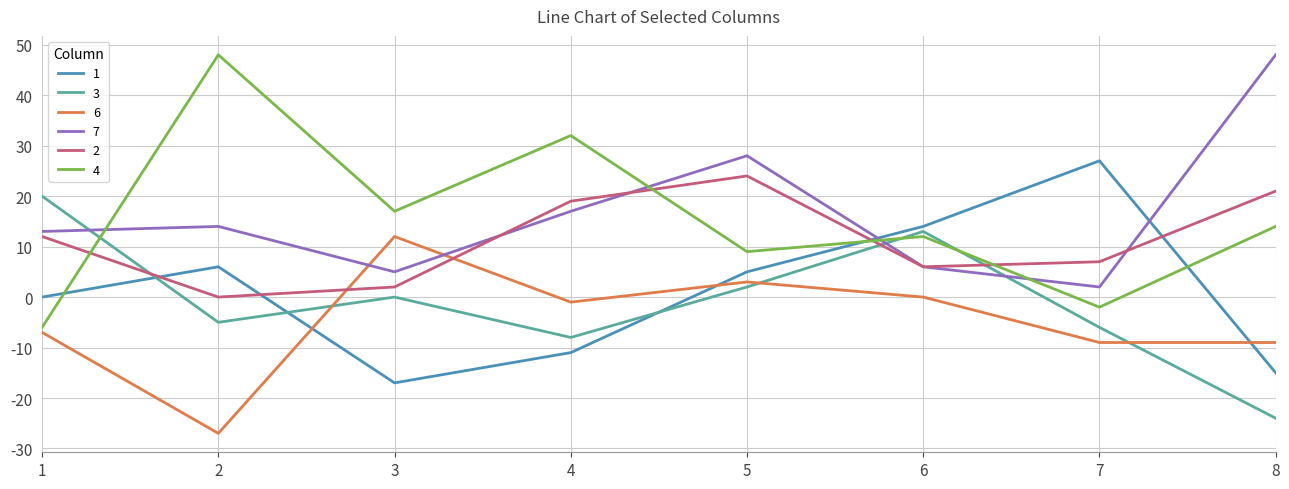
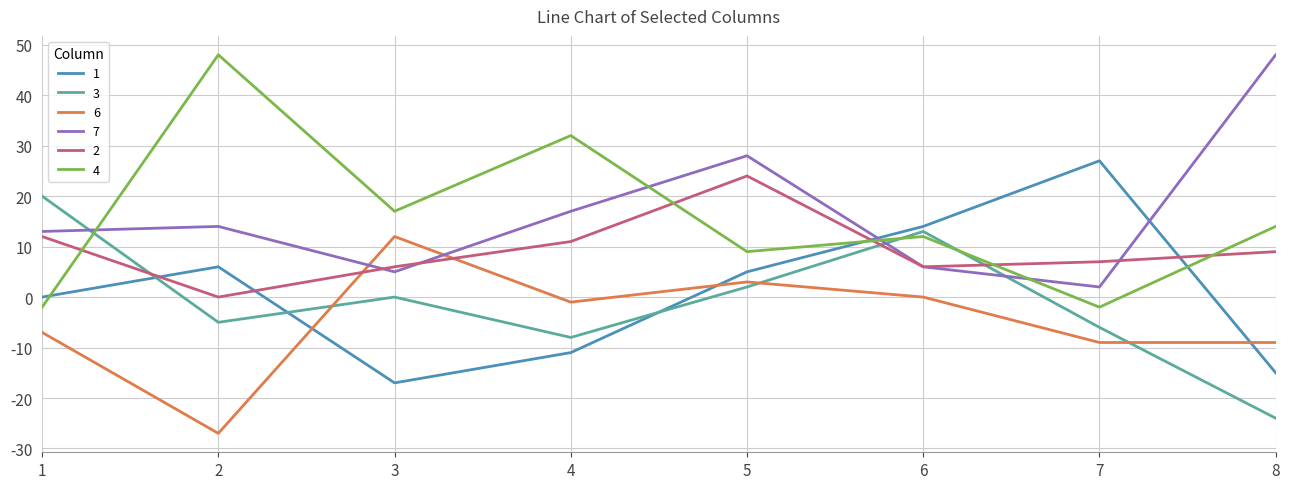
4, 1: -6 -> -2
2, 3: 2 -> 6
2, 4: 19 -> 11
2, 8: 21 -> 9
